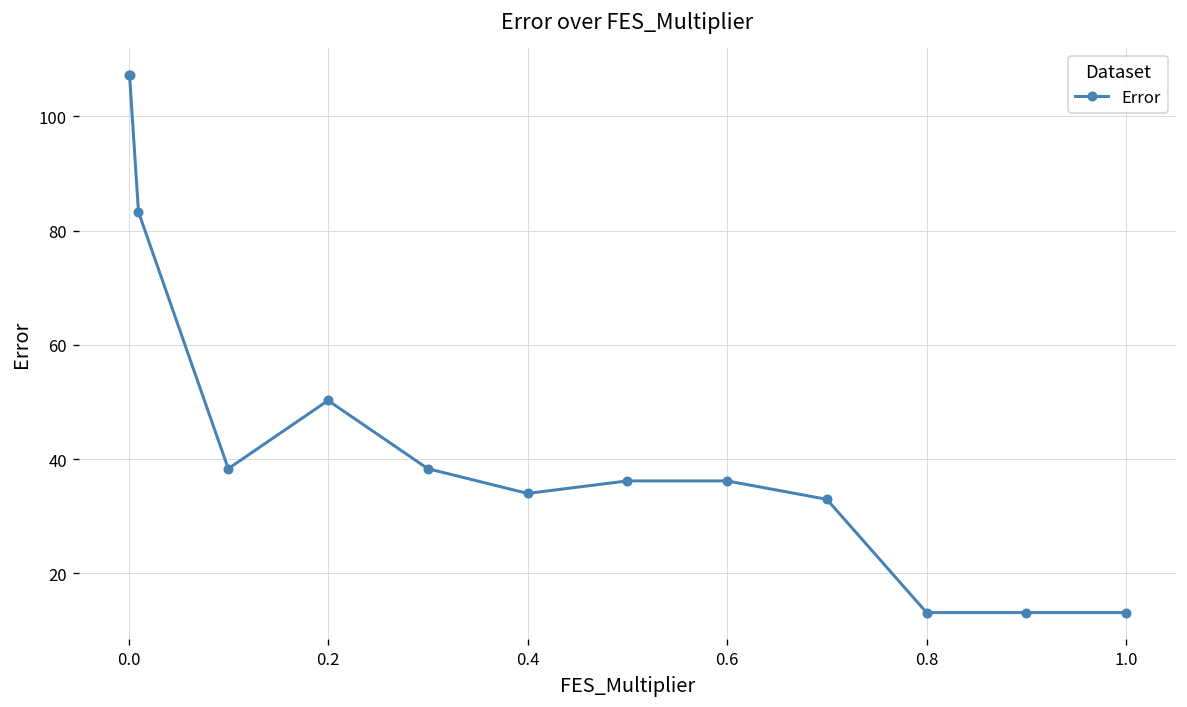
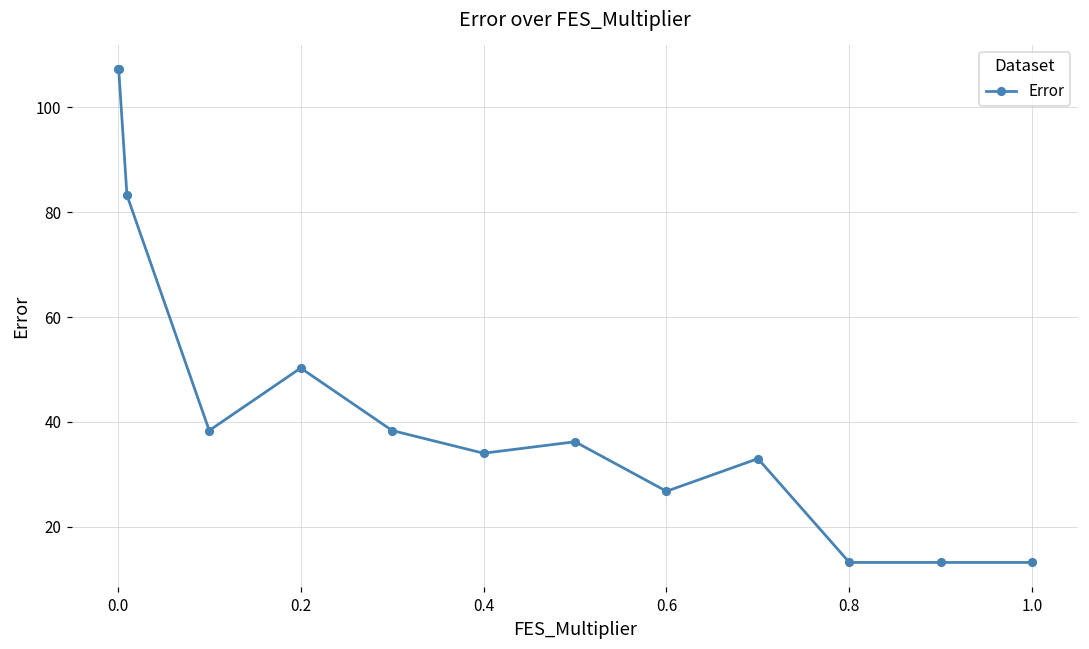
0.6: 36 -> 27
